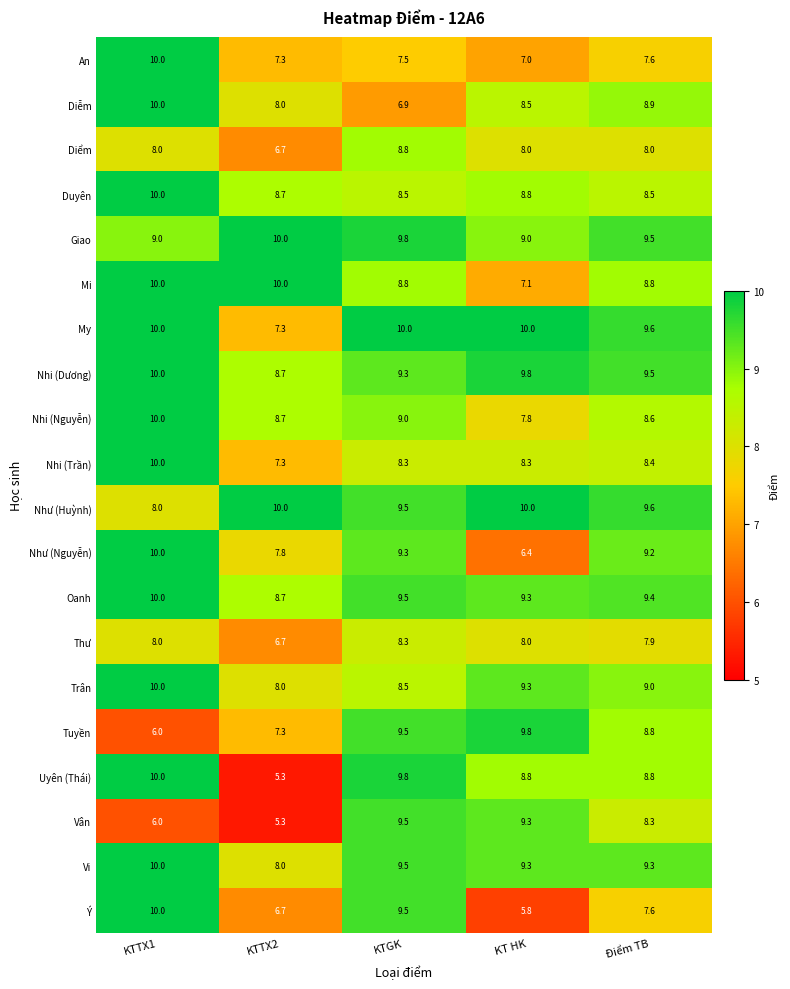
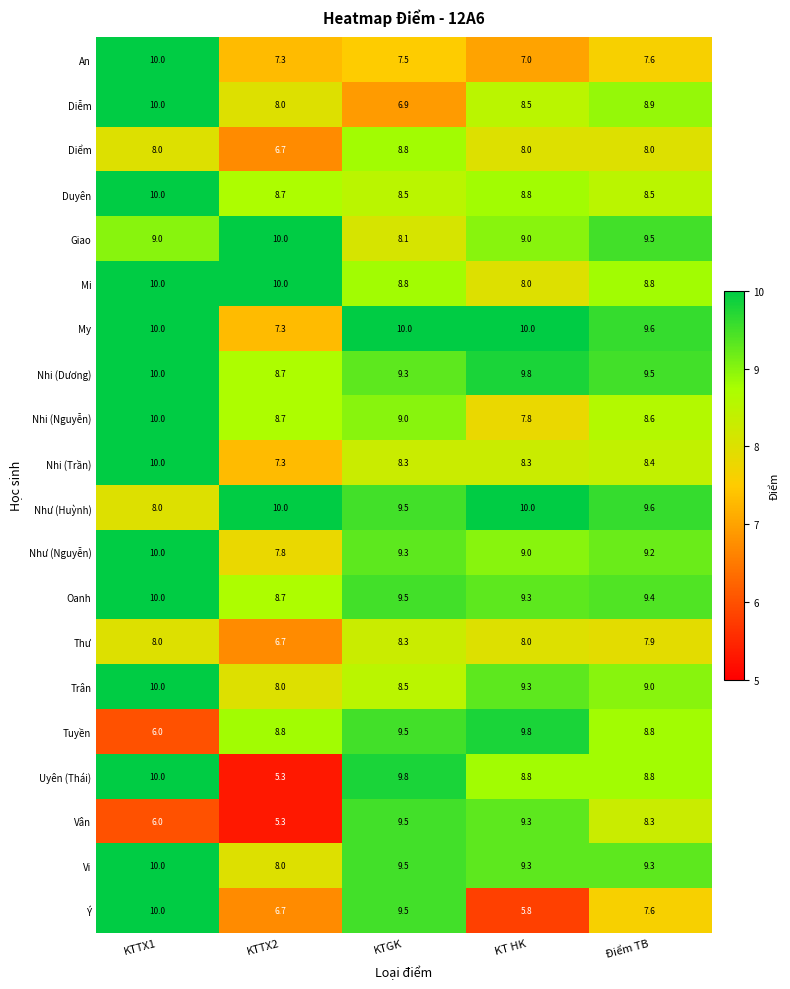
Giao, KTGK: 9.8 -> 8.1
Mi, KT HK: 7.1 -> 8.0
Như (Nguyễn), KT HK: 6.4 -> 9.0
Tuyền, KTTX2: 7.3 -> 8.8
